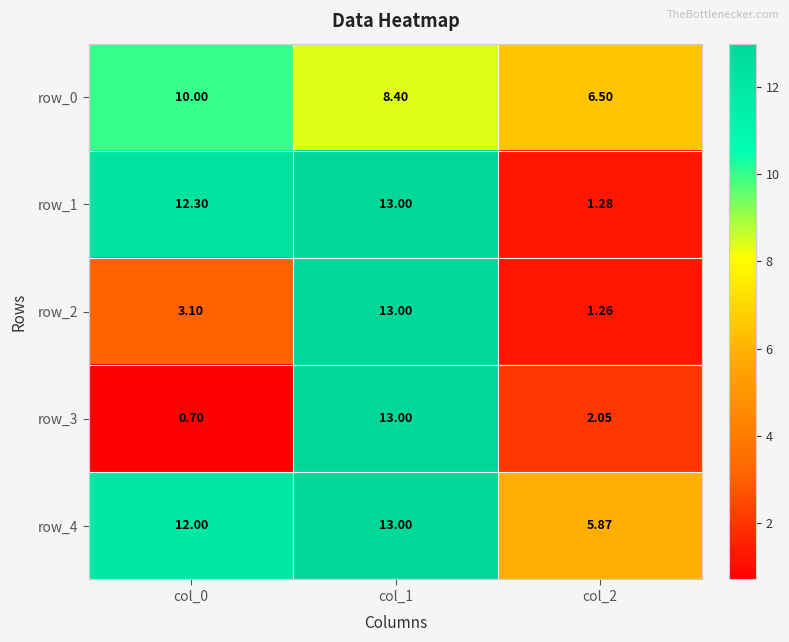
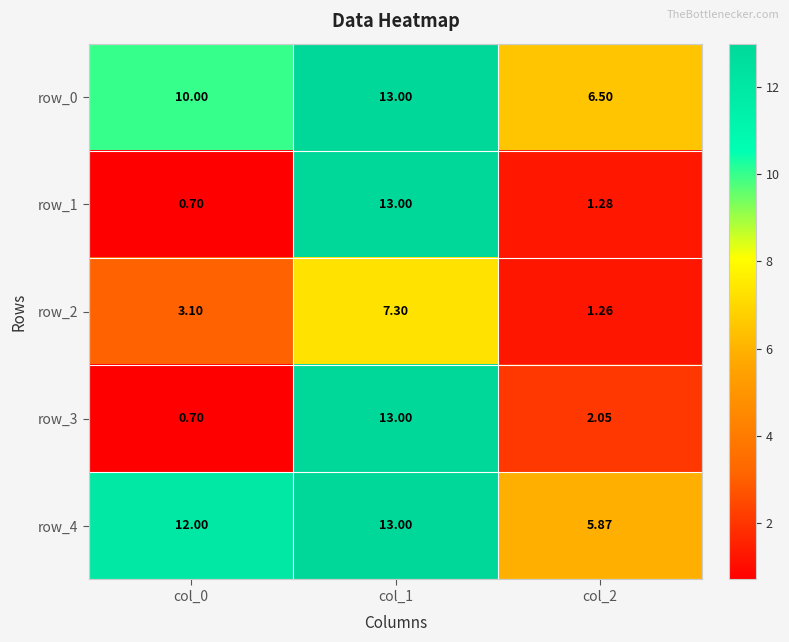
row_0, col_1: 8.40 -> 13.00
row_1, col_0: 12.30 -> 0.70
row_2, col_1: 13.00 -> 7.30
